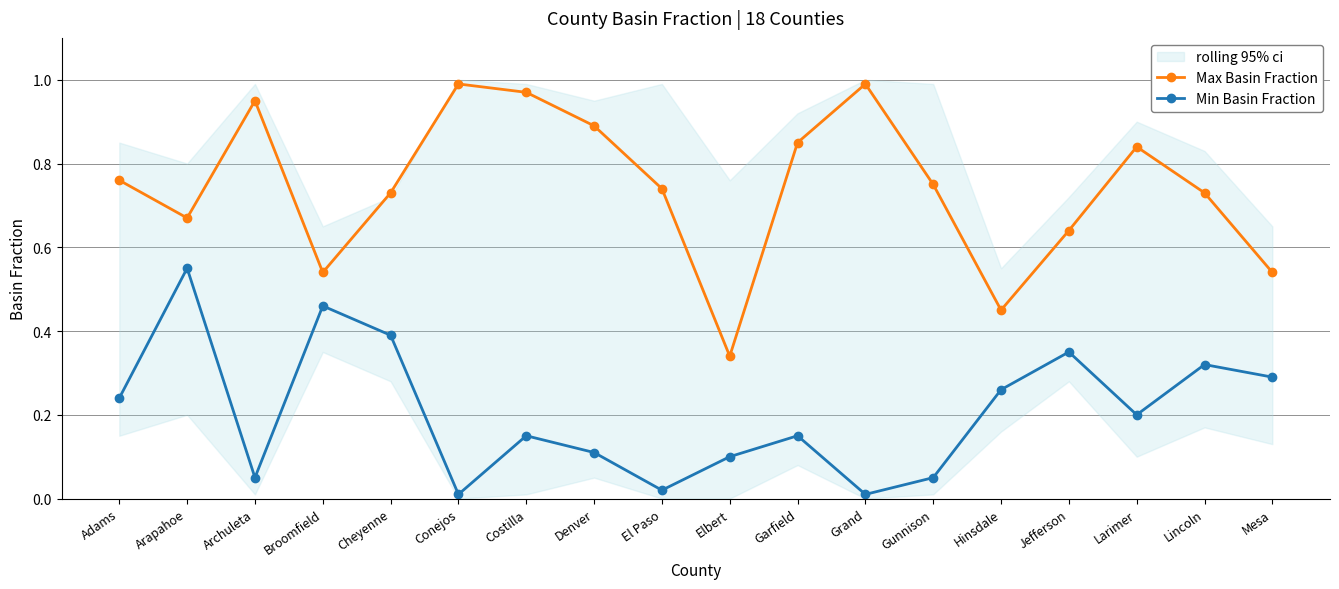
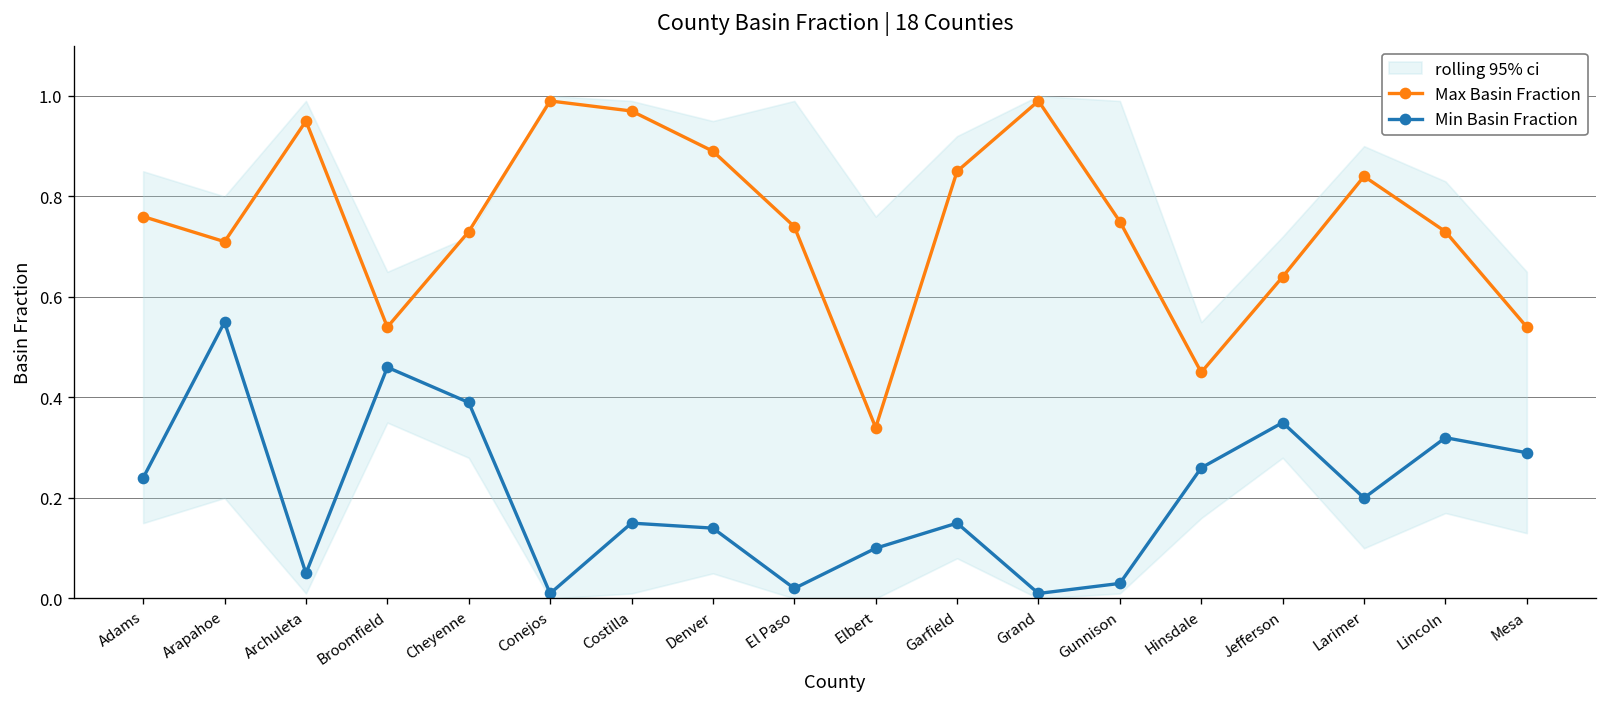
Max Basin Fraction, Arapahoe: 0.67 -> 0.71
Min Basin Fraction, Denver: 0.11 -> 0.14
Min Basin Fraction, Gunnison: 0.05 -> 0.03
